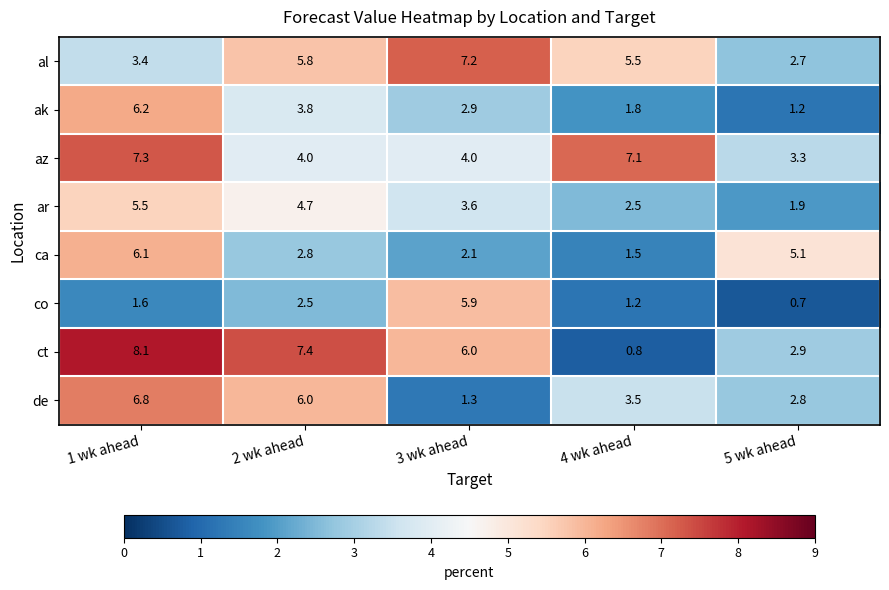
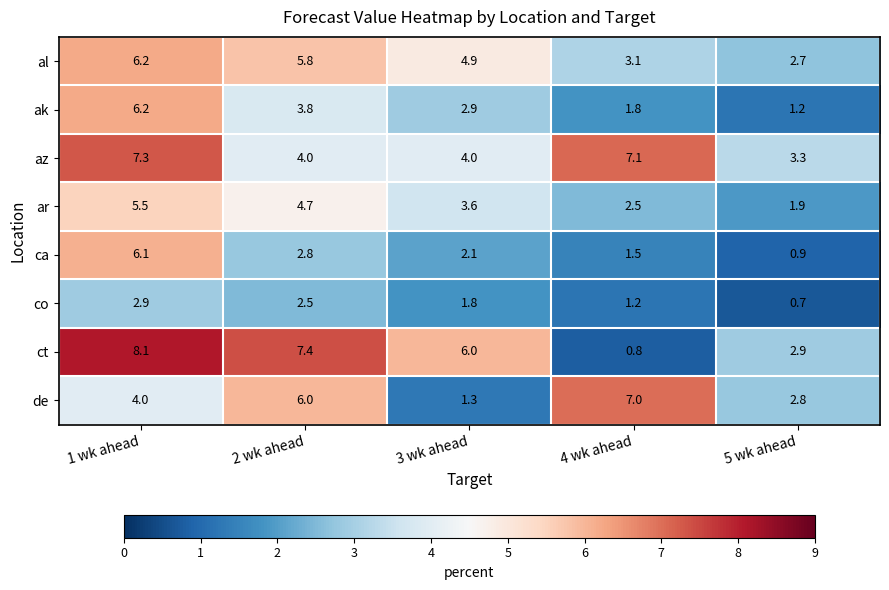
al, 1 wk ahead: 3.4 -> 6.2
al, 3 wk ahead: 7.2 -> 4.9
al, 4 wk ahead: 5.5 -> 3.1
ca, 5 wk ahead: 5.1 -> 0.9
co, 1 wk ahead: 1.6 -> 2.9
co, 3 wk ahead: 5.9 -> 1.8
de, 1 wk ahead: 6.8 -> 4.0
de, 4 wk ahead: 3.5 -> 7.0
